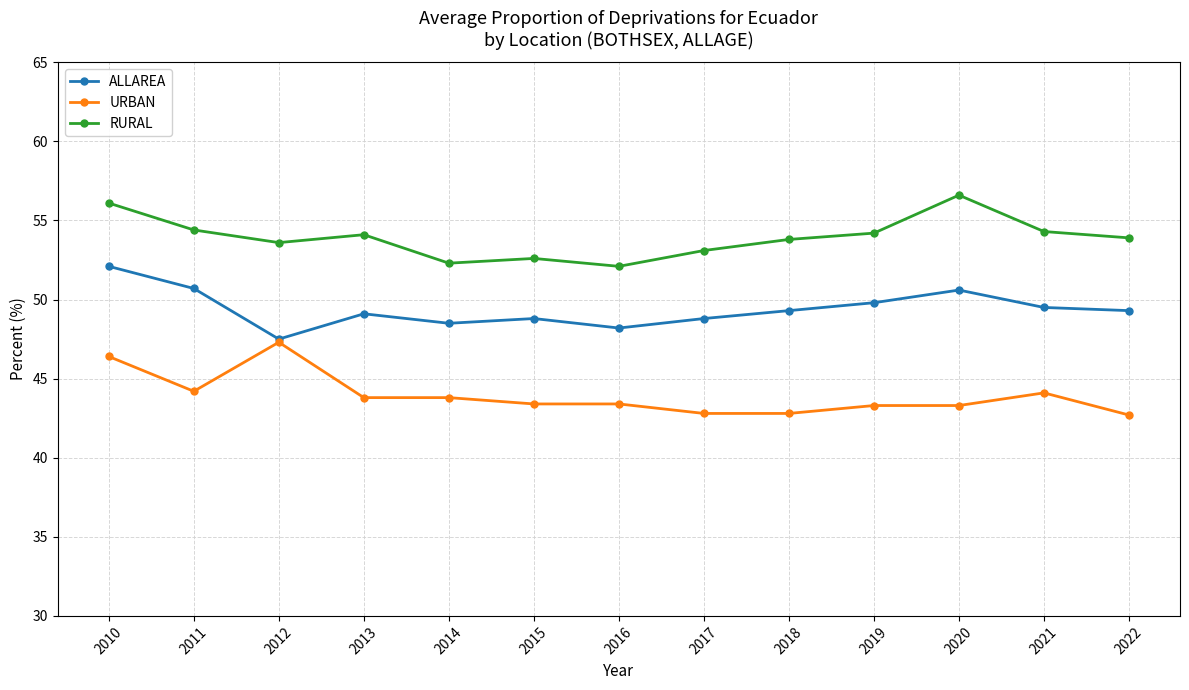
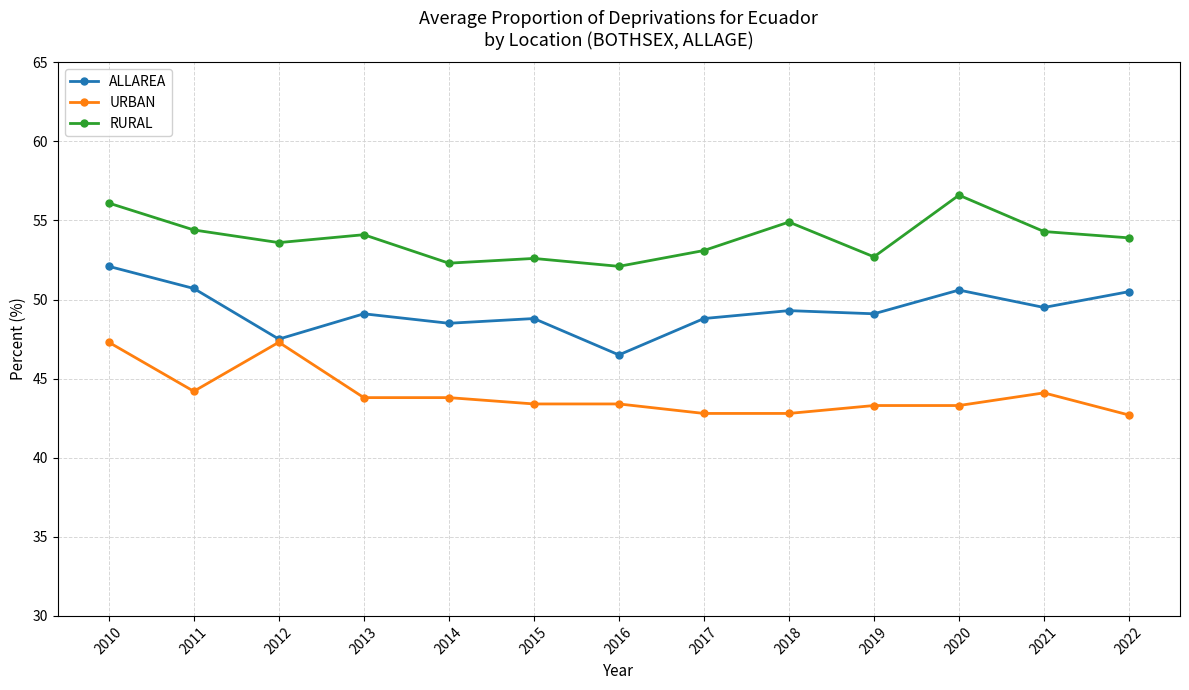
URBAN, 2010: 46.4 -> 47.3
ALLAREA, 2016: 48.2 -> 46.5
RURAL, 2018: 53.8 -> 54.9
ALLAREA, 2019: 49.8 -> 49.1
RURAL, 2019: 54.2 -> 52.7
ALLAREA, 2022: 49.3 -> 50.5
